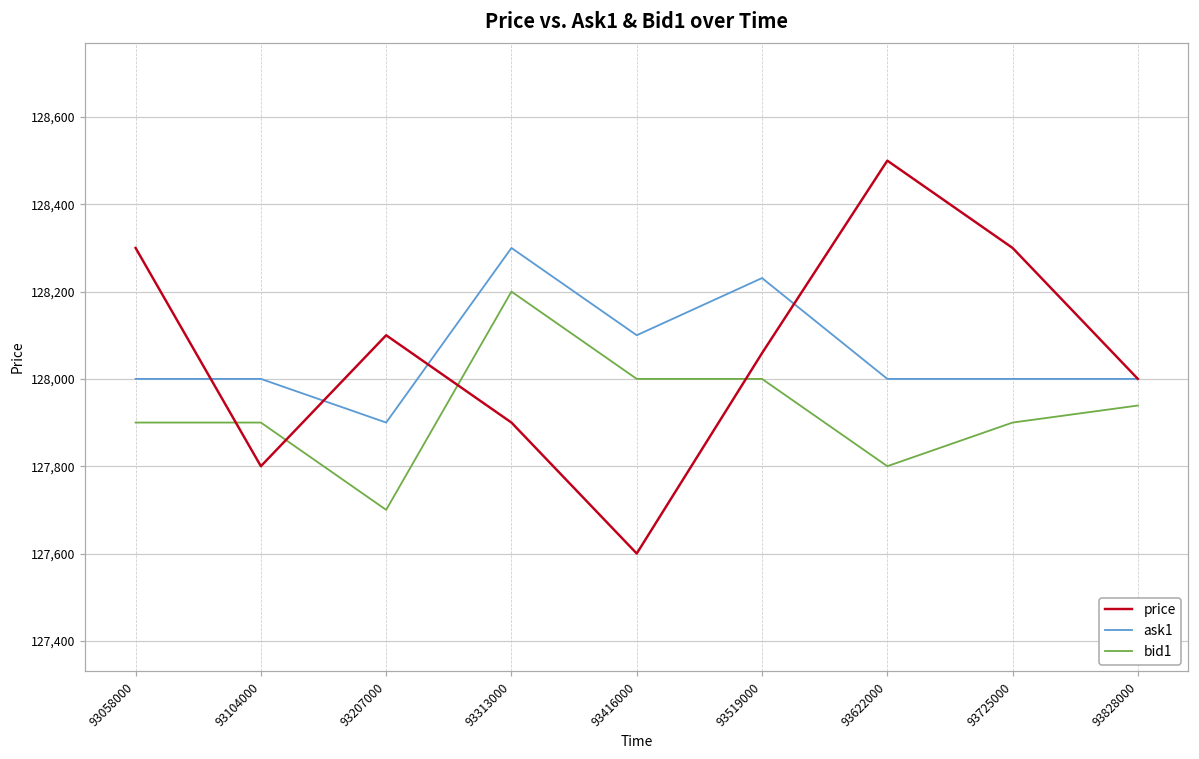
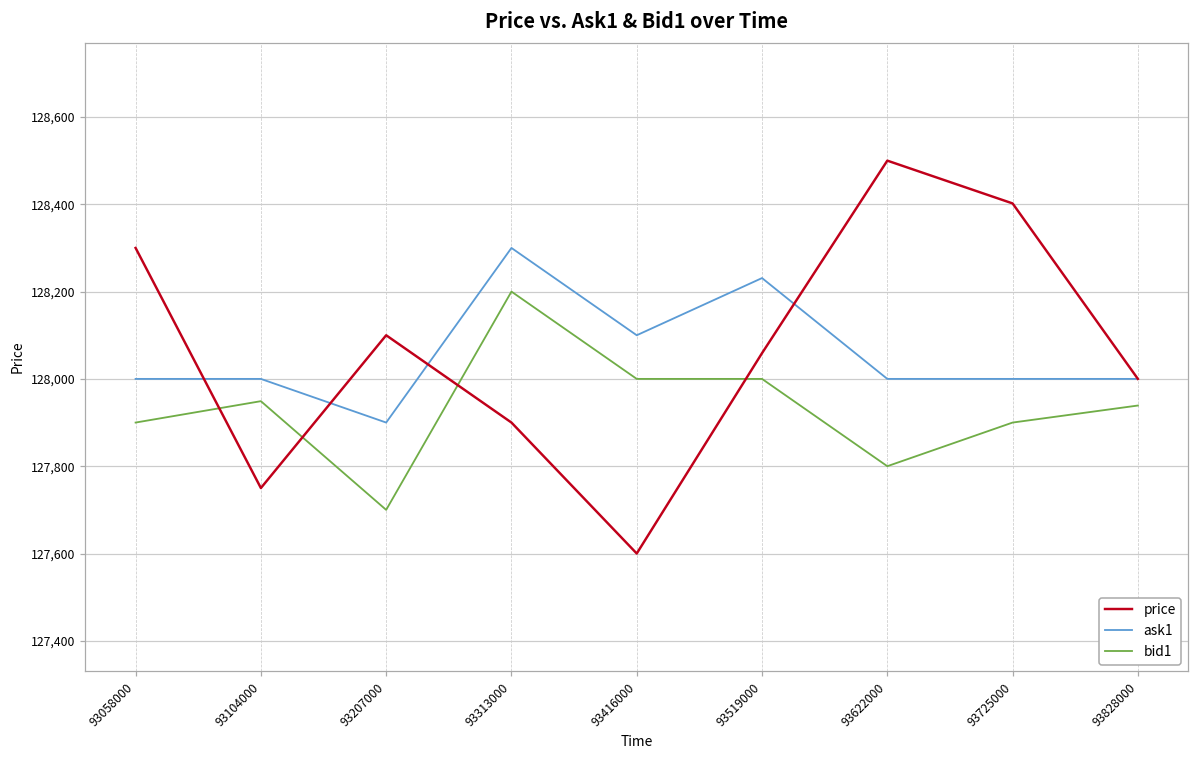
price, 93104000: 127,800 -> 127,750
bid1, 93104000: 127,900 -> 127,950
price, 93725000: 128,300 -> 128,400
